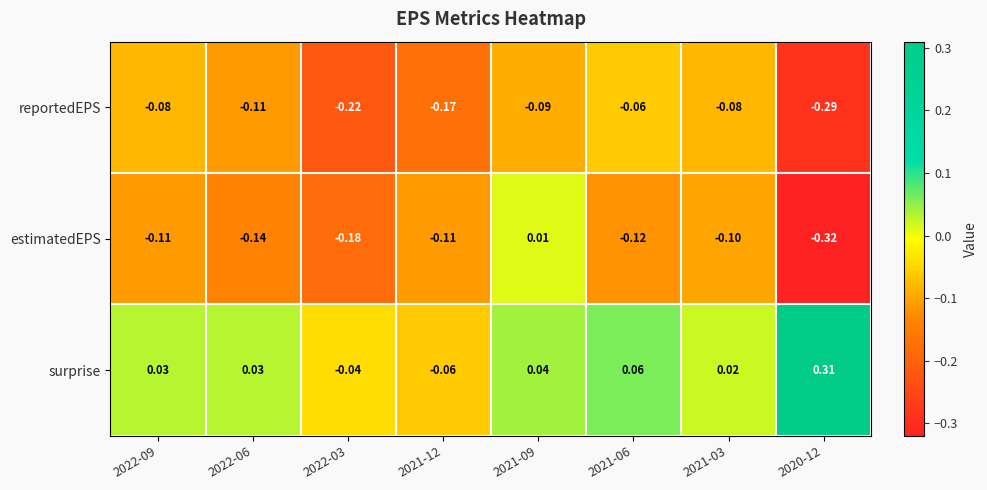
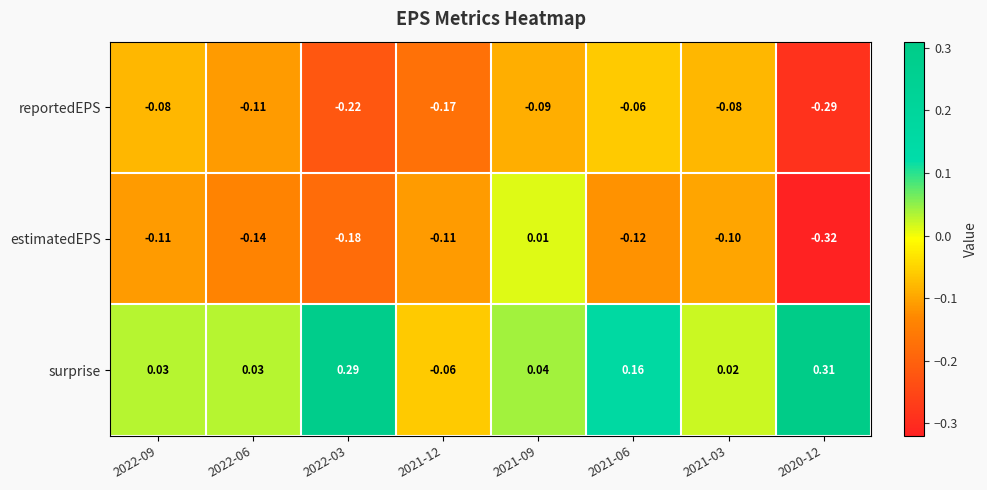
surprise, 2022-03: -0.04 -> 0.29
surprise, 2021-06: 0.06 -> 0.16
